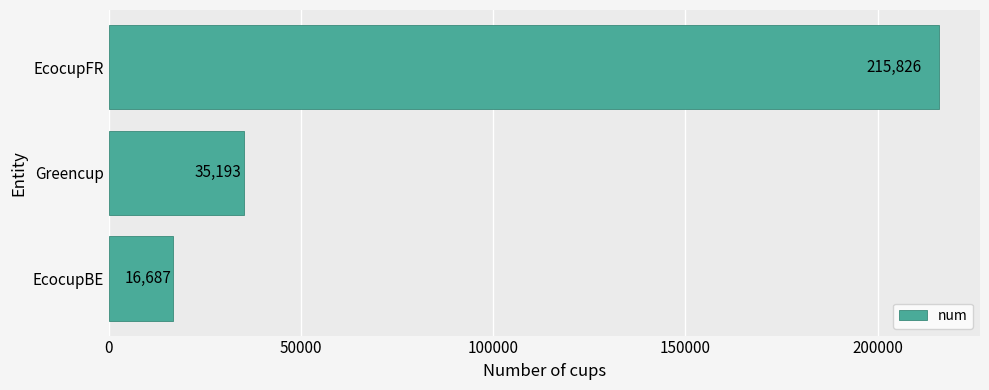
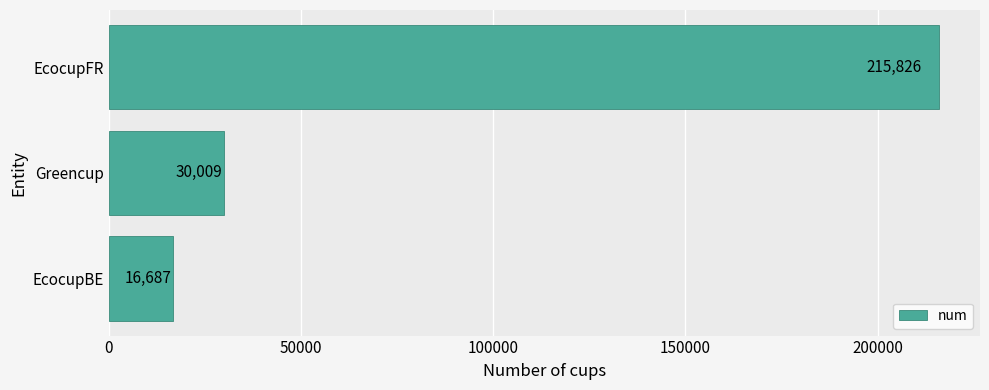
Greencup: 35,193 -> 30,009
